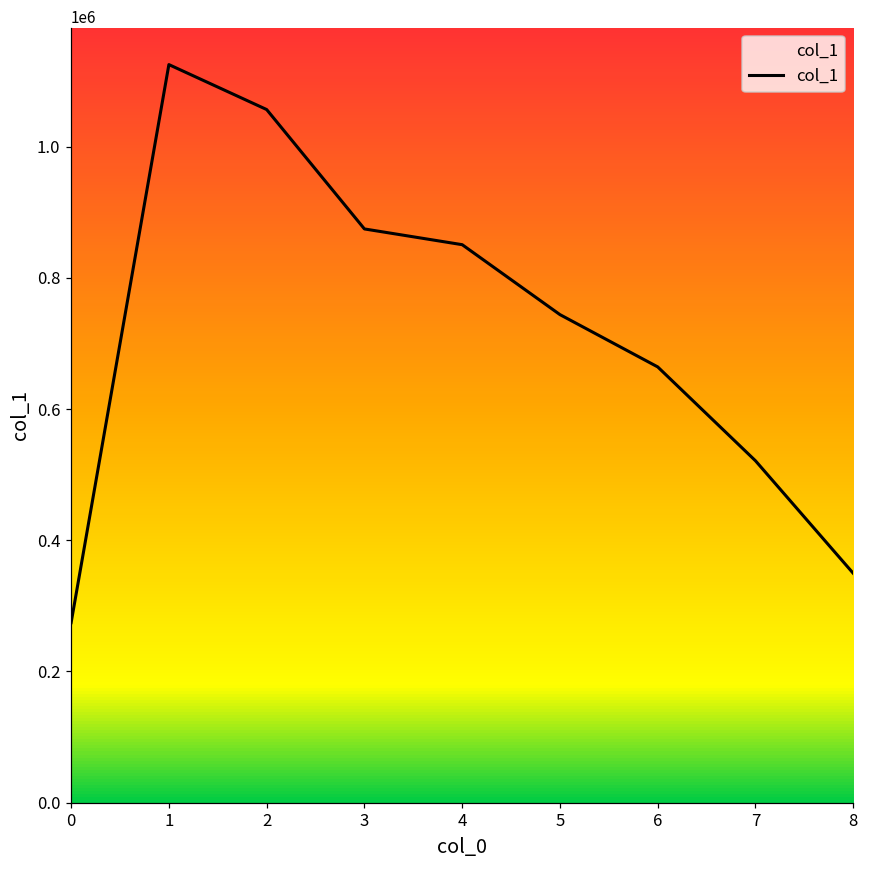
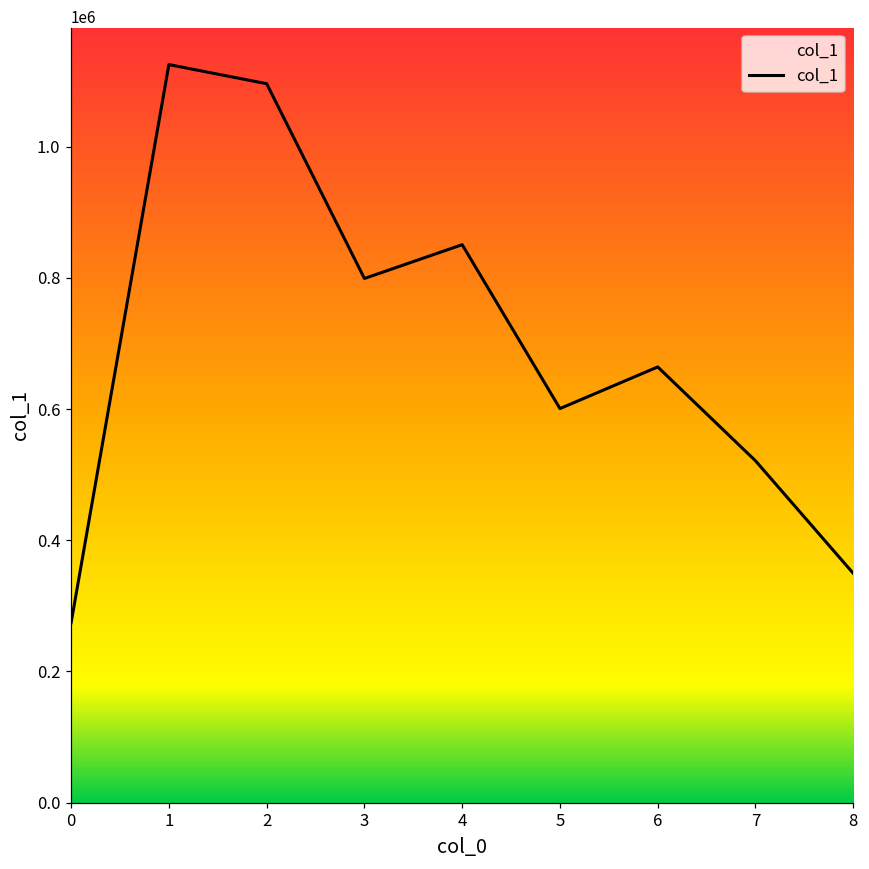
2: 1060000 -> 1100000
3: 870000 -> 800000
5: 740000 -> 600000
